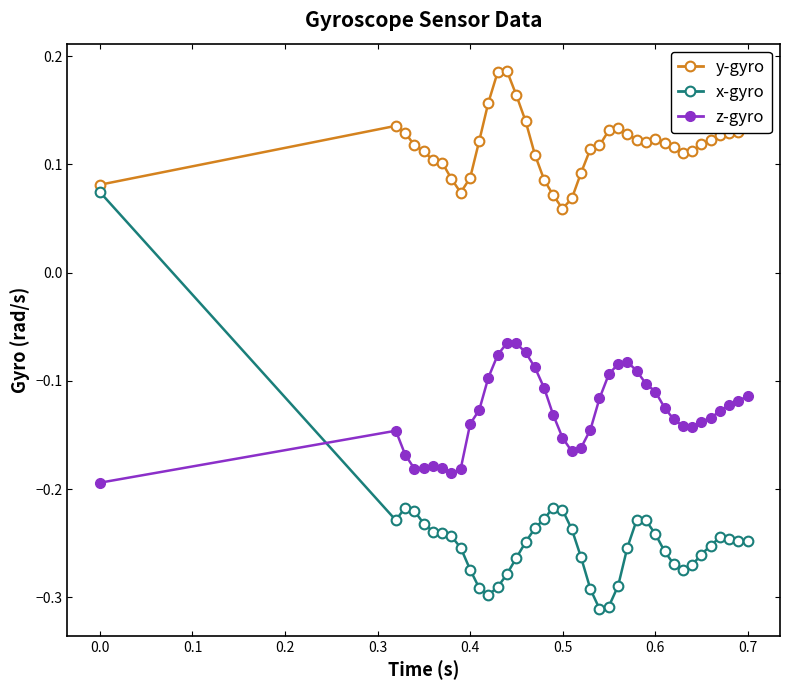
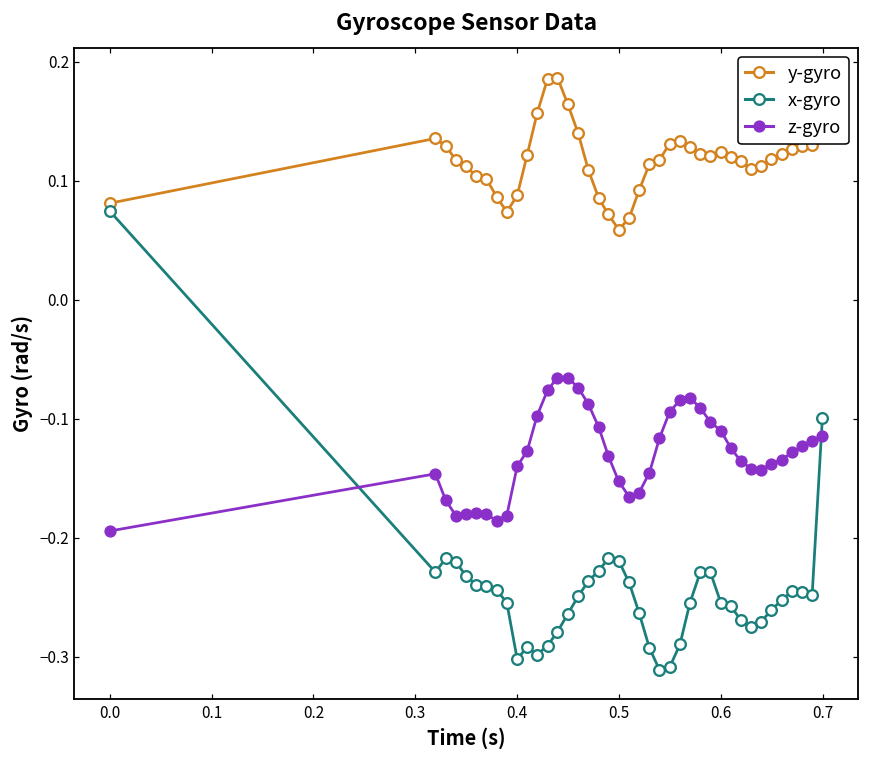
x-gyro, 0.4: -0.275 -> -0.302
x-gyro, 0.6: -0.242 -> -0.254
x-gyro, 0.7: -0.248 -> -0.099
